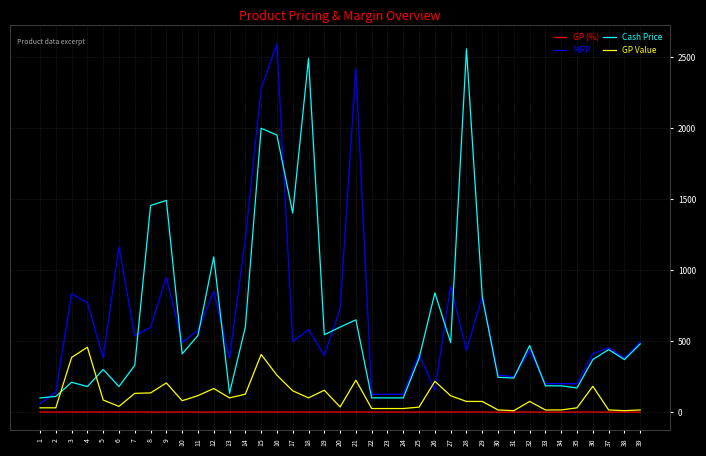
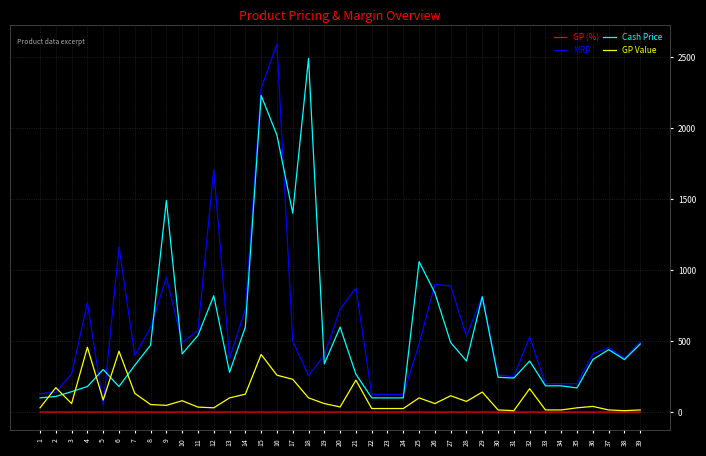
MRP, 1: 60 -> 130
GP Value, 2: 30 -> 170
MRP, 3: 830 -> 270
Cash Price, 3: 210 -> 140
GP Value, 3: 390 -> 60
MRP, 5: 390 -> 50
GP Value, 6: 40 -> 430
MRP, 7: 540 -> 400
Cash Price, 8: 1460 -> 470
GP Value, 8: 140 -> 50
GP Value, 9: 210 -> 50
GP Value, 11: 120 -> 40
MRP, 12: 850 -> 1710
Cash Price, 12: 1090 -> 820
GP Value, 12: 170 -> 30
Cash Price, 13: 130 -> 280
MRP, 14: 1220 -> 730
Cash Price, 15: 2000 -> 2230
GP Value, 17: 150 -> 230
MRP, 18: 580 -> 260
Cash Price, 19: 550 -> 340
GP Value, 19: 150 -> 60
MRP, 21: 2420 -> 880
Cash Price, 21: 650 -> 270
MRP, 25: 410 -> 480
Cash Price, 25: 380 -> 1060
GP Value, 25: 40 -> 100
MRP, 26: 150 -> 900
GP Value, 26: 220 -> 60
MRP, 28: 440 -> 540
Cash Price, 28: 2560 -> 360
GP Value, 29: 80 -> 140
MRP, 32: 440 -> 530
Cash Price, 32: 470 -> 360
GP Value, 32: 80 -> 170
GP Value, 36: 180 -> 40
